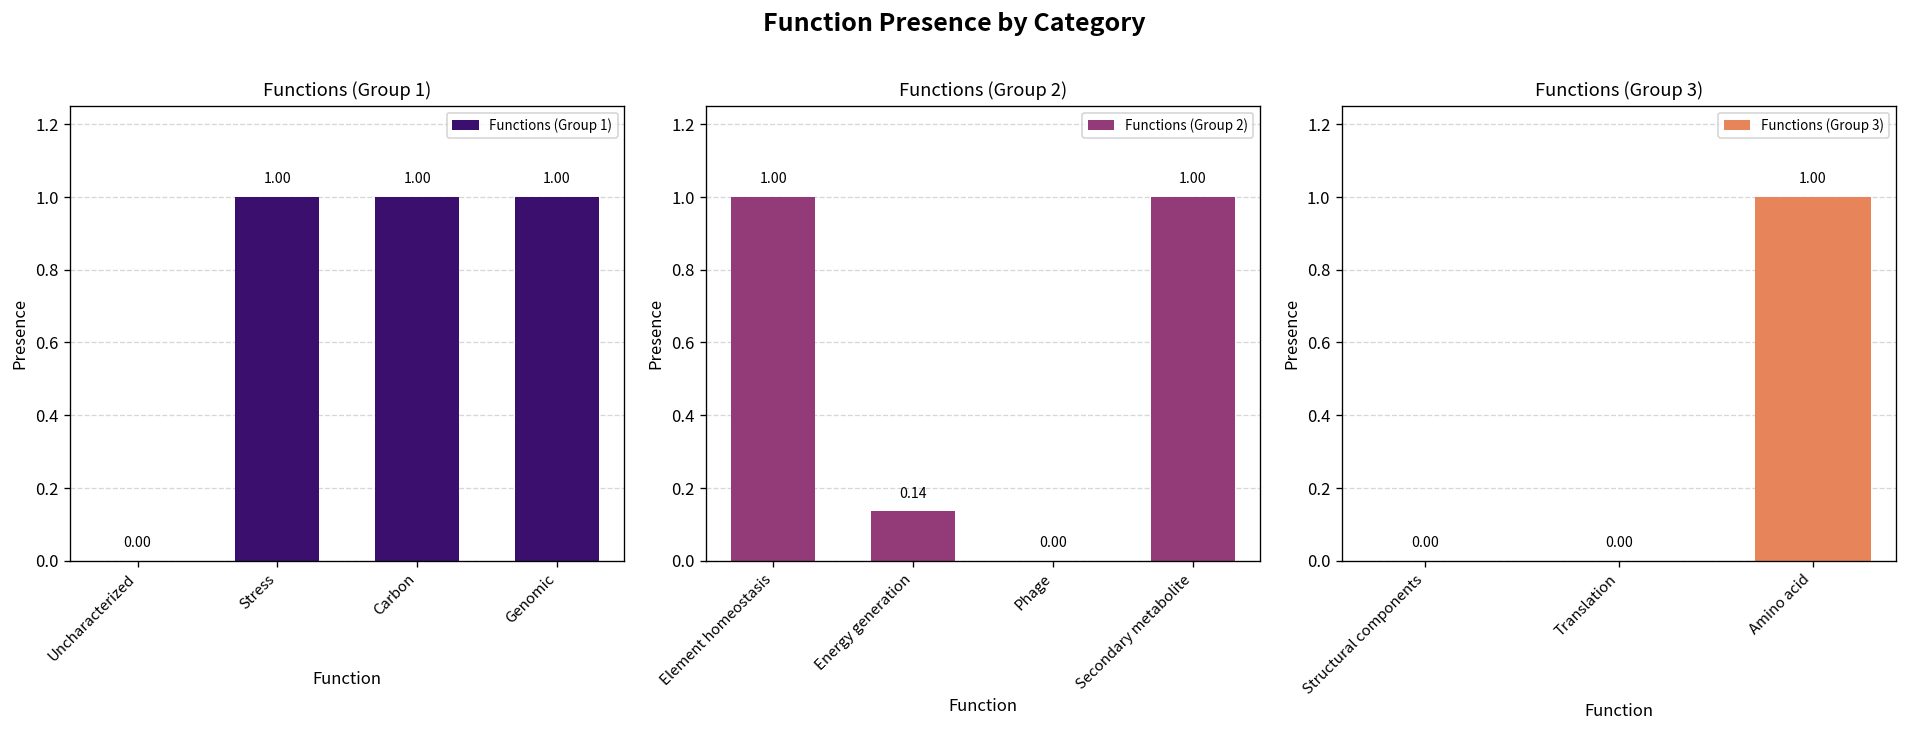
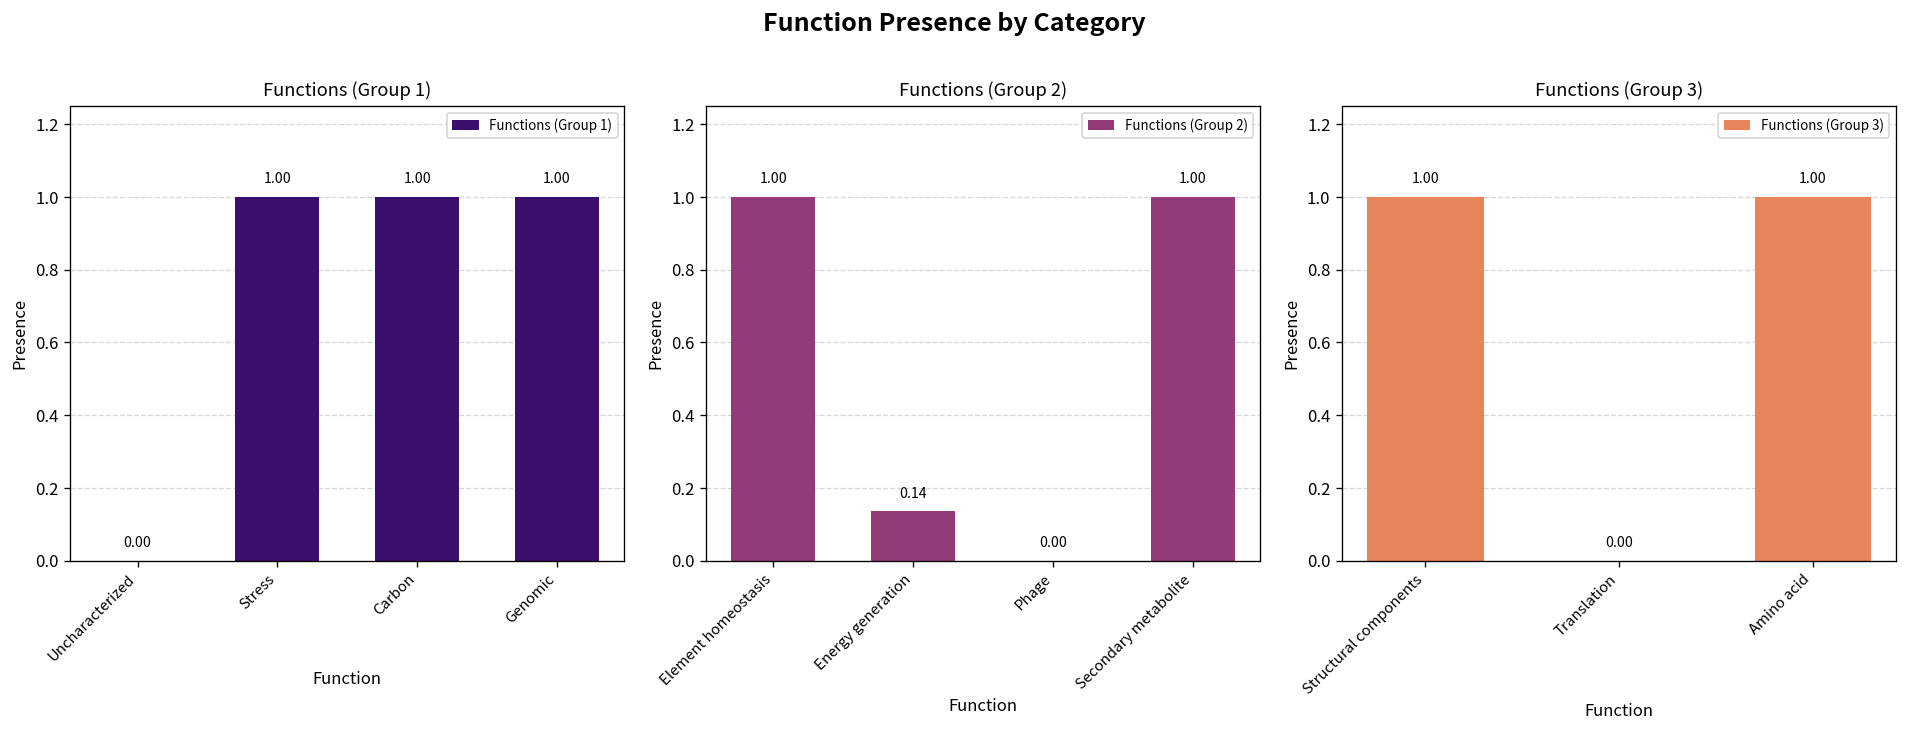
Functions (Group 3), Structural components: 0.00 -> 1.00
